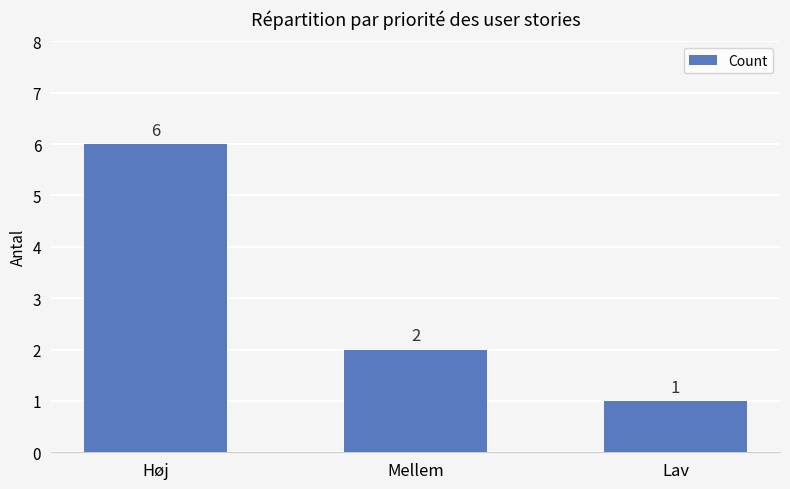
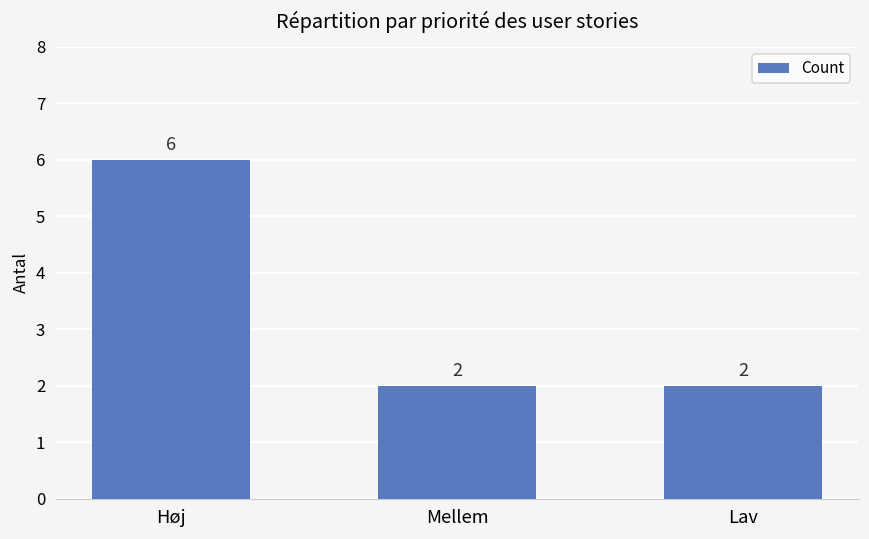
Lav: 1 -> 2
